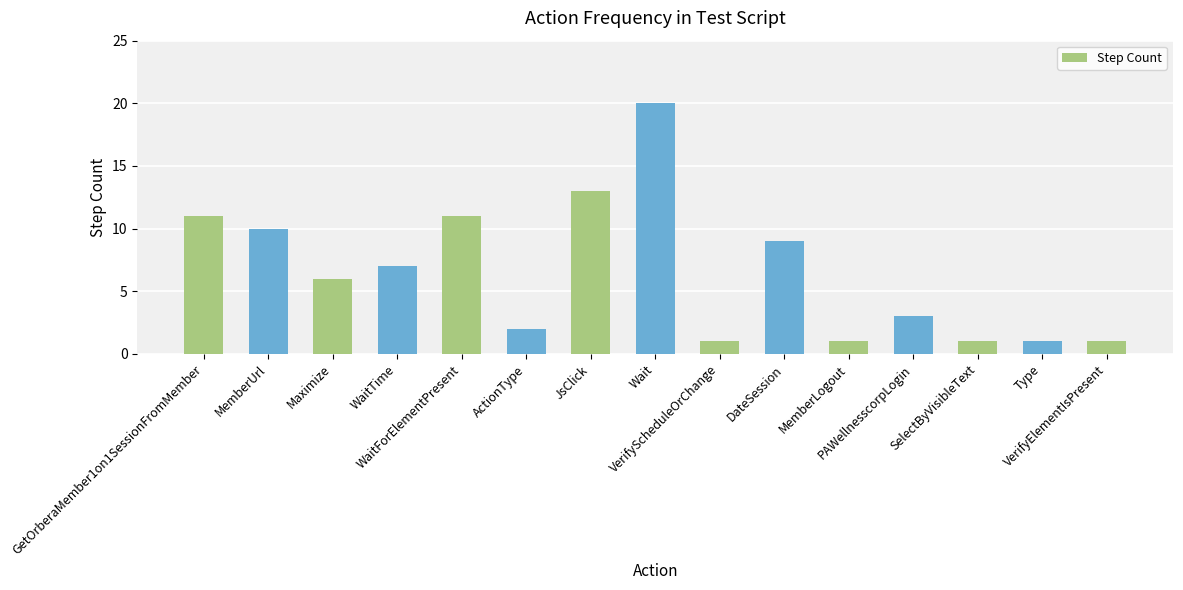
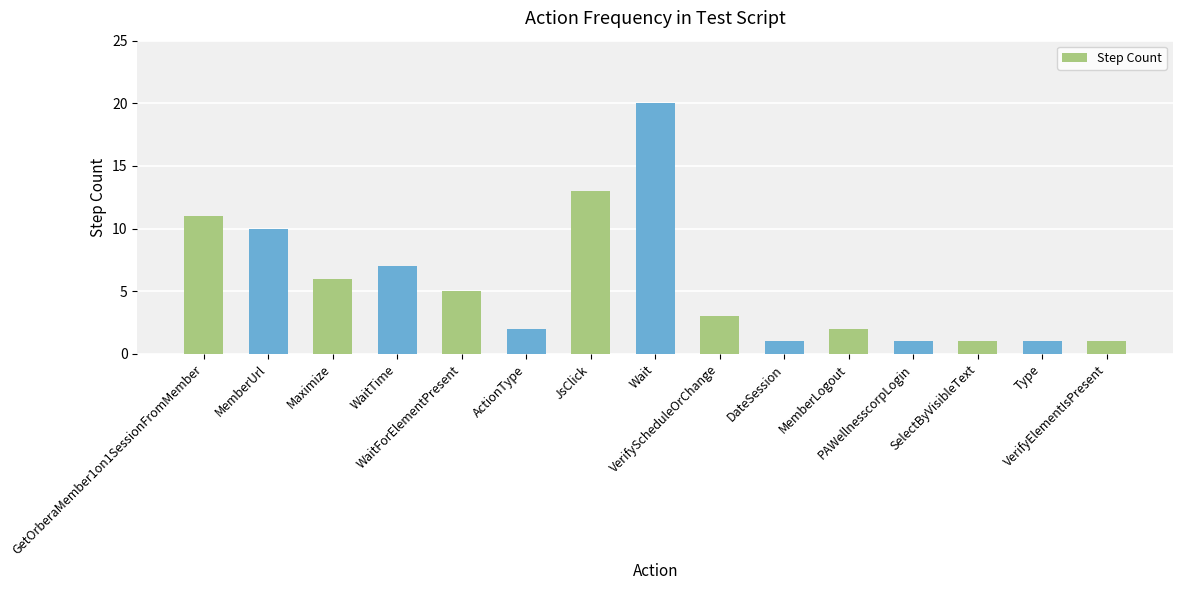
WaitForElementPresent: 11 -> 5
VerifyScheduleOrChange: 1 -> 3
DateSession: 9 -> 1
MemberLogout: 1 -> 2
PAWellnesscorpLogin: 3 -> 1
